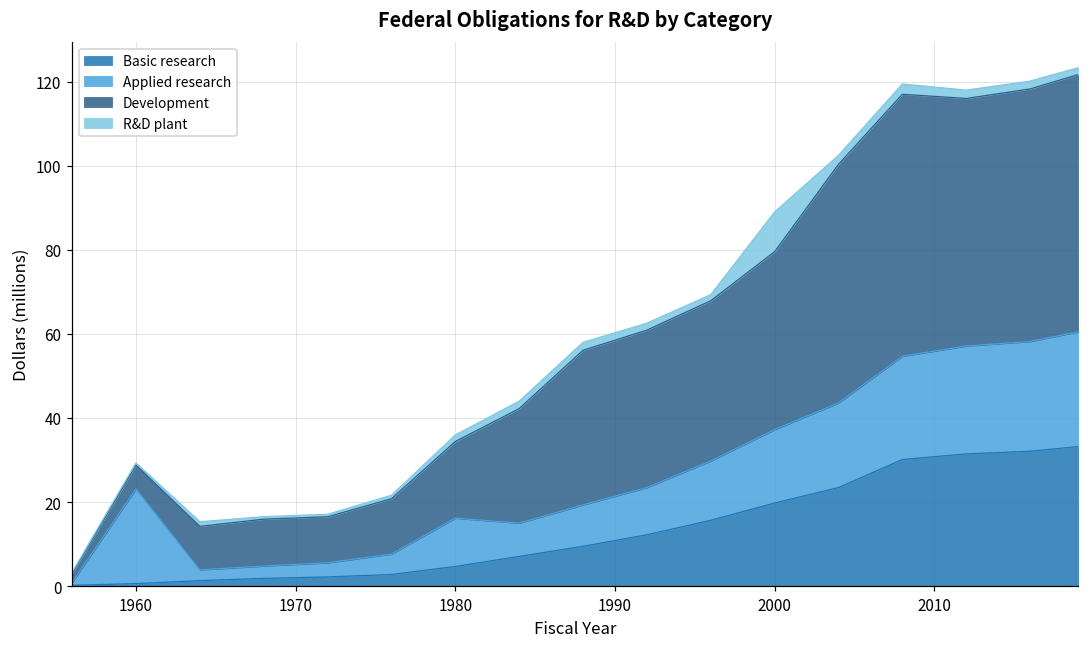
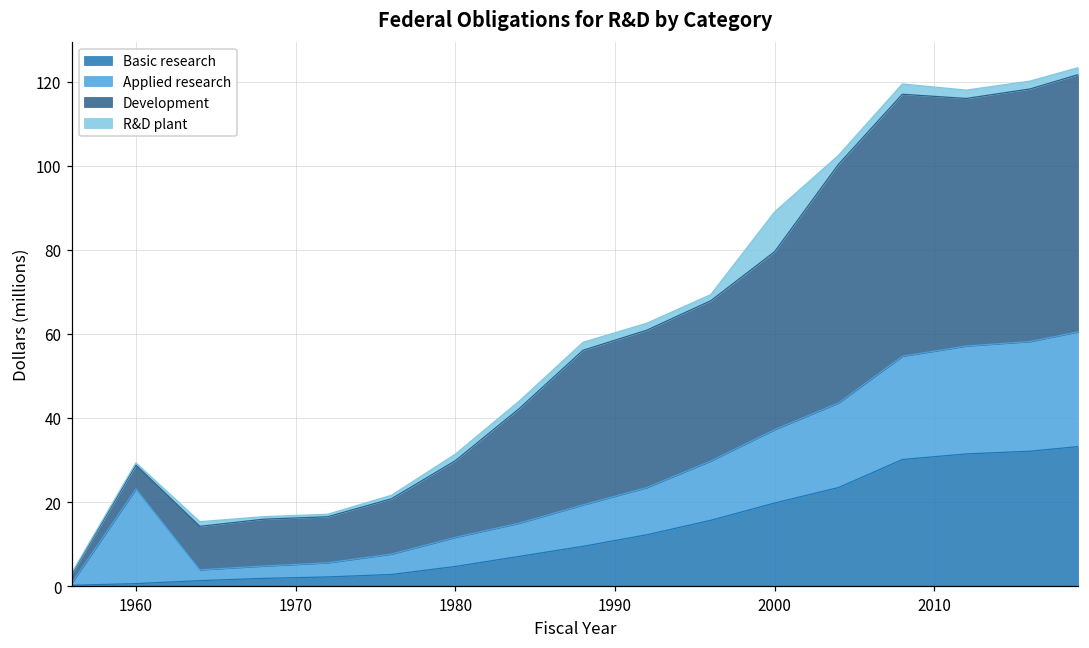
Applied research, 1980: 11 -> 7
